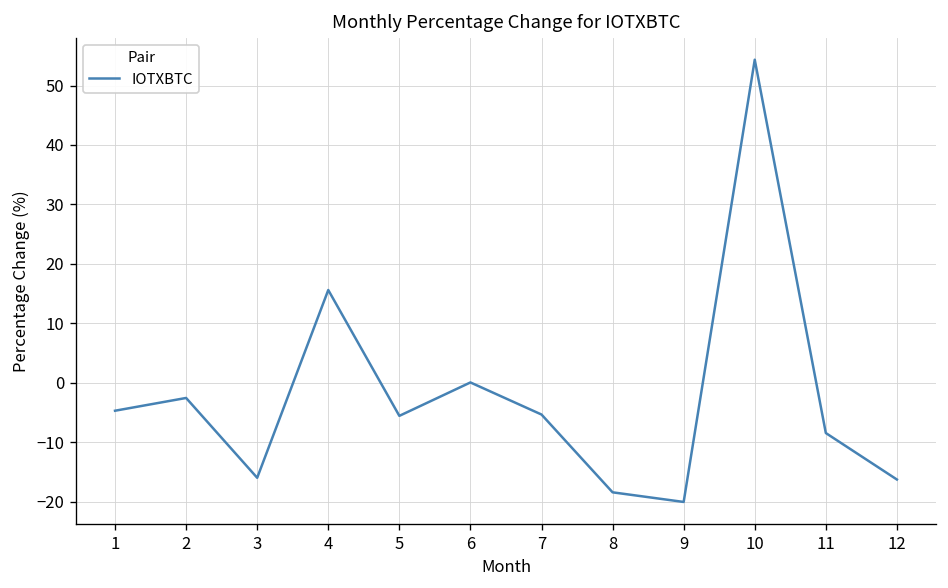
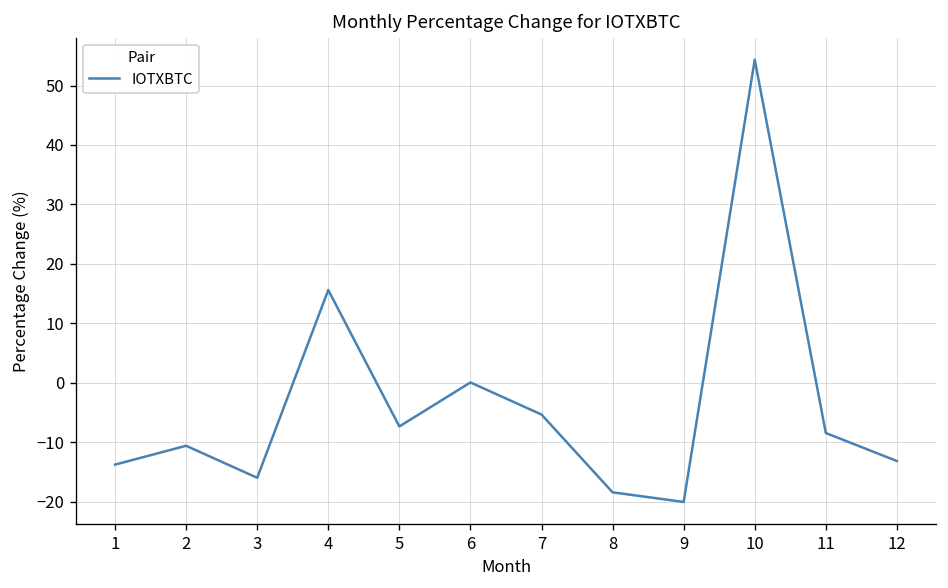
1: -5 -> -14
2: -3 -> -11
5: -6 -> -7
12: -16 -> -13
